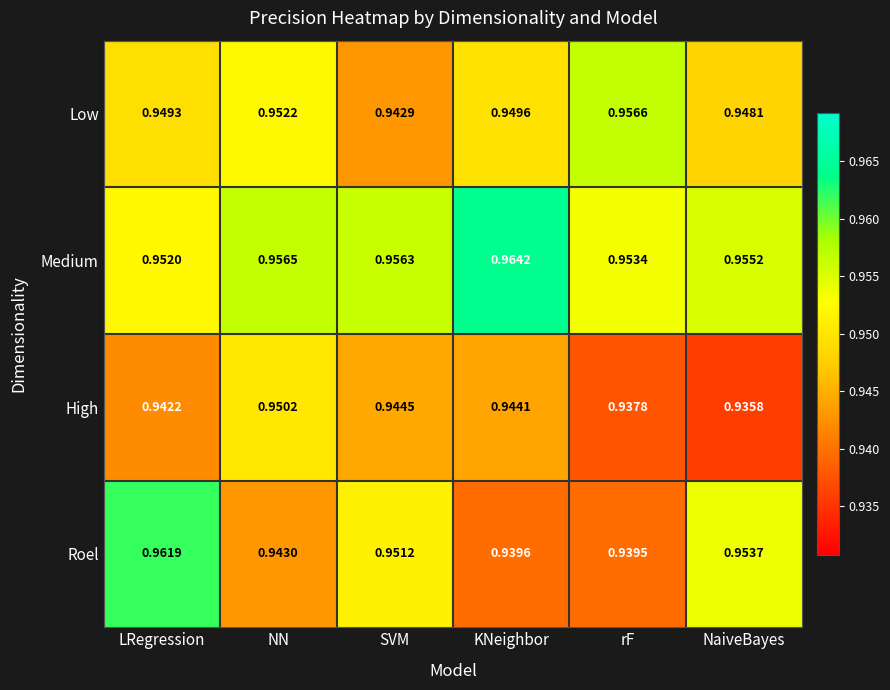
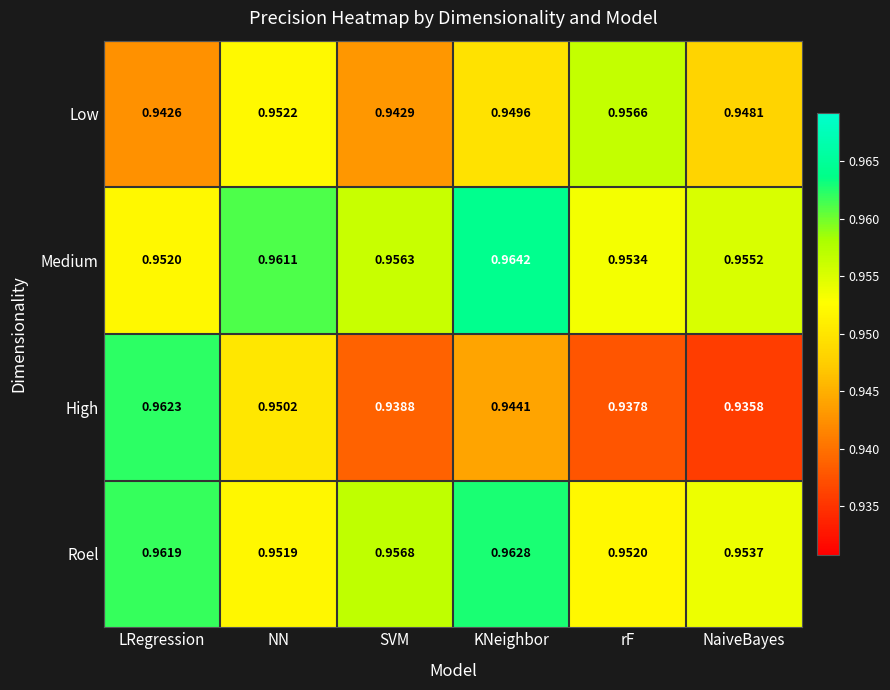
Low, LRegression: 0.9493 -> 0.9426
Medium, NN: 0.9565 -> 0.9611
High, LRegression: 0.9422 -> 0.9623
High, SVM: 0.9445 -> 0.9388
Roel, NN: 0.9430 -> 0.9519
Roel, SVM: 0.9512 -> 0.9568
Roel, KNeighbor: 0.9396 -> 0.9628
Roel, rF: 0.9395 -> 0.9520
